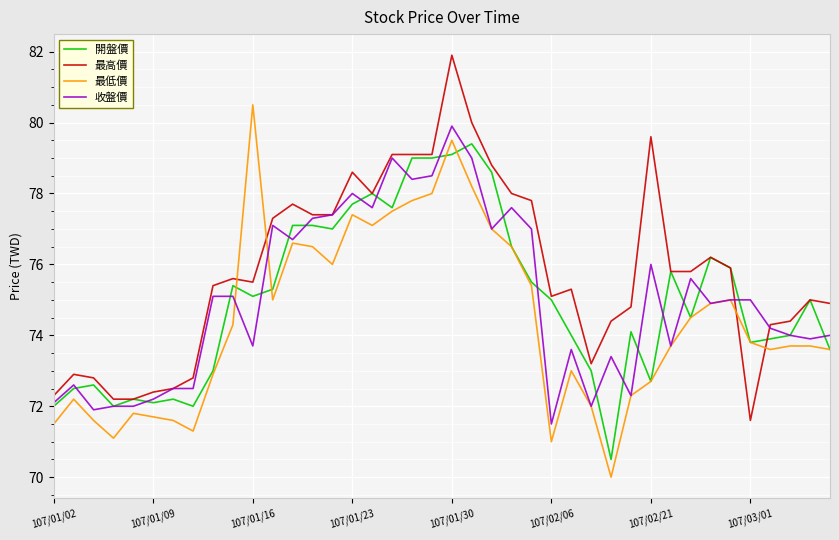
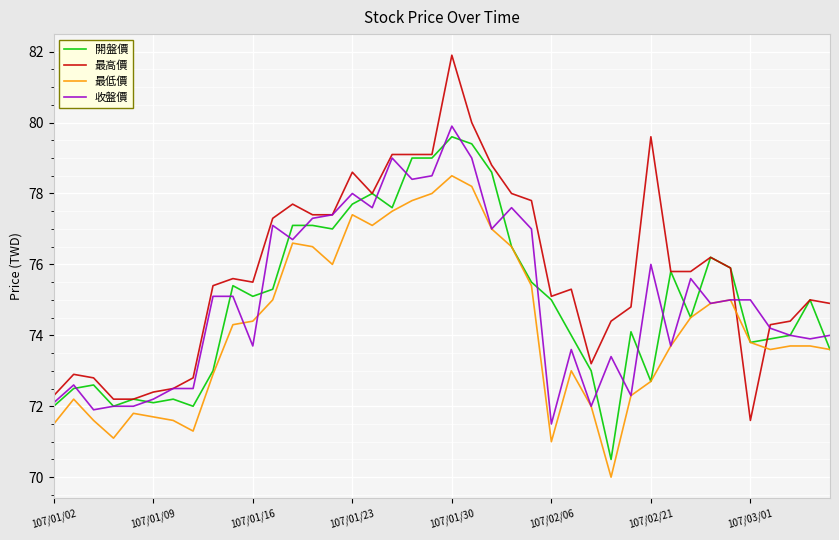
最低價, 107/01/16: 80.5 -> 74.4
開盤價, 107/01/30: 79.1 -> 79.6
最低價, 107/01/30: 79.5 -> 78.5
